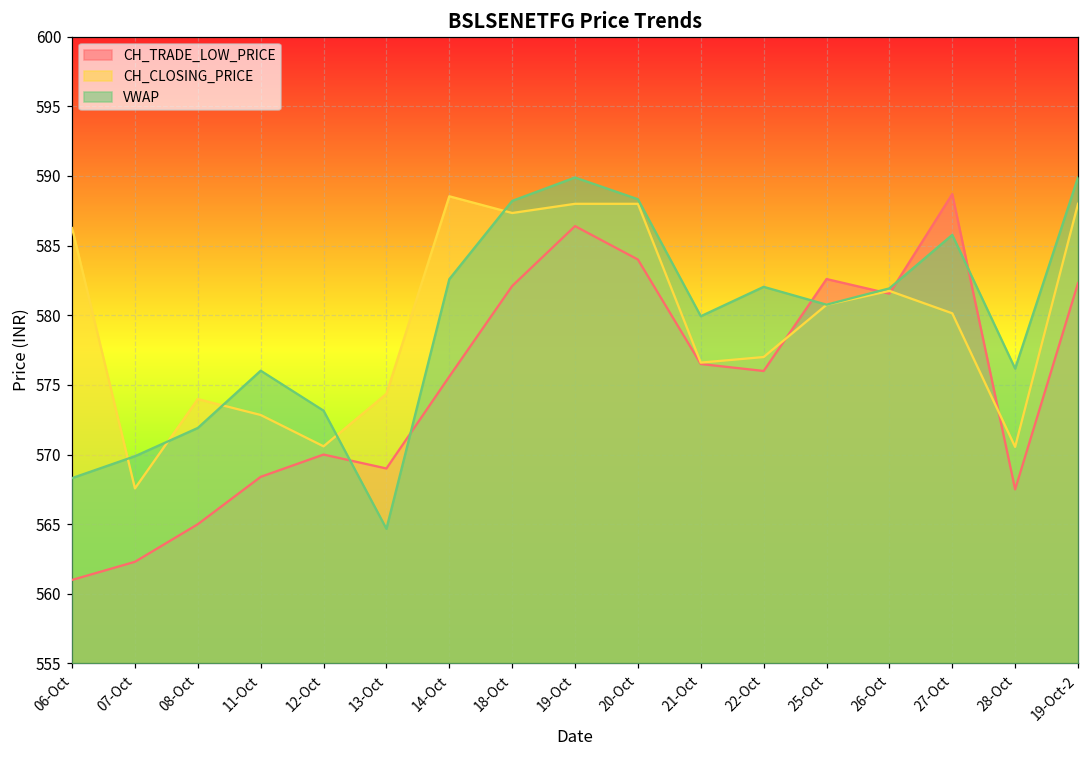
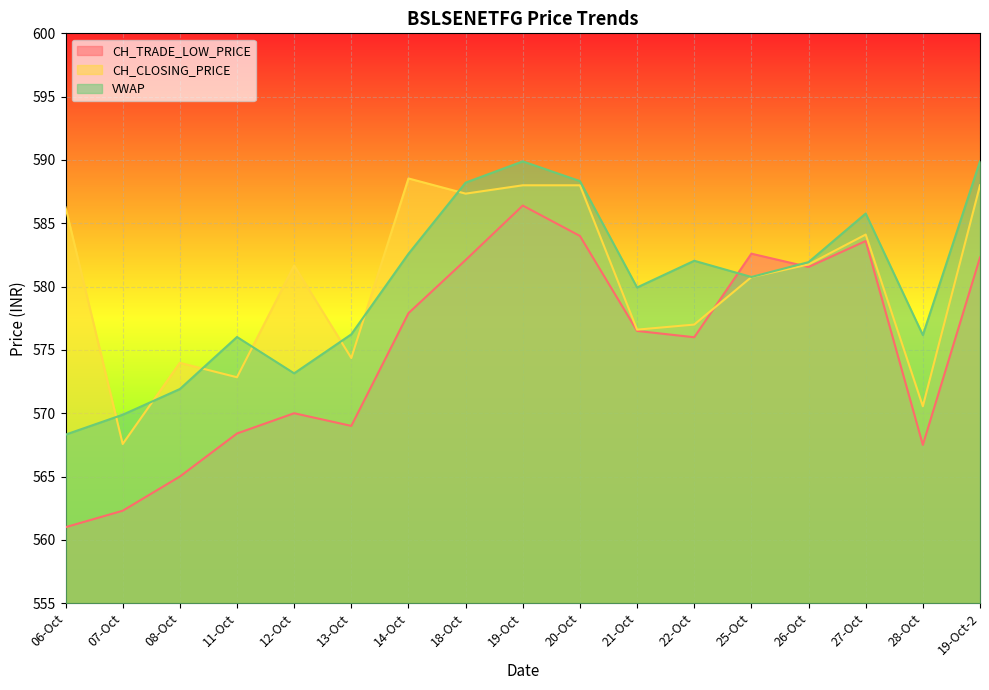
CH_CLOSING_PRICE, 12-Oct: 570.6 -> 581.7
VWAP, 13-Oct: 564.7 -> 576.2
CH_TRADE_LOW_PRICE, 14-Oct: 575.6 -> 577.9
CH_TRADE_LOW_PRICE, 27-Oct: 588.7 -> 583.6
CH_CLOSING_PRICE, 27-Oct: 580.1 -> 584.1
